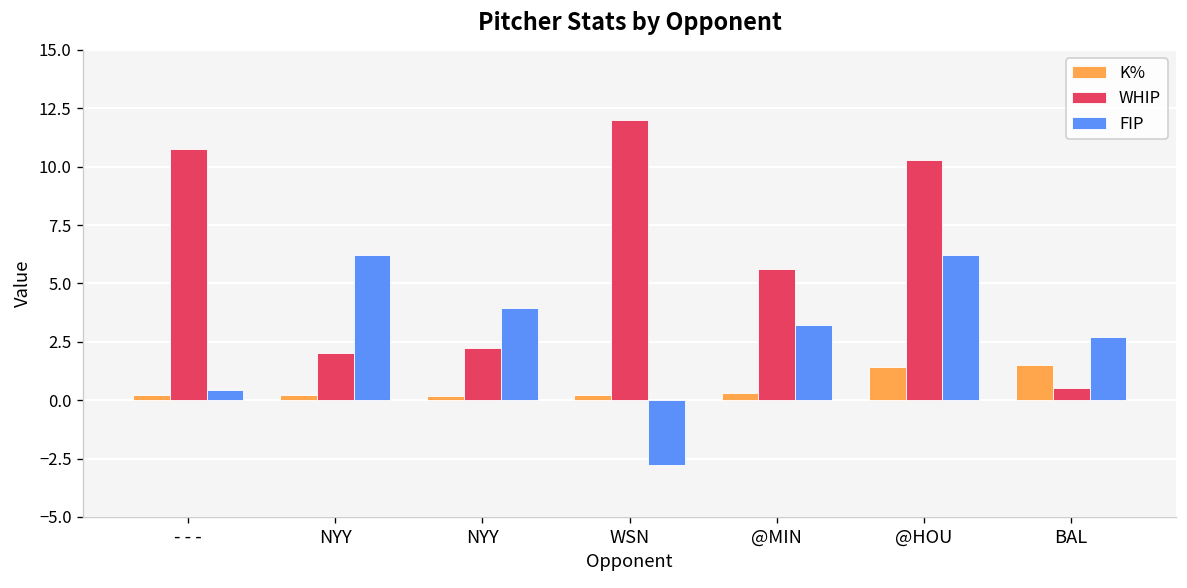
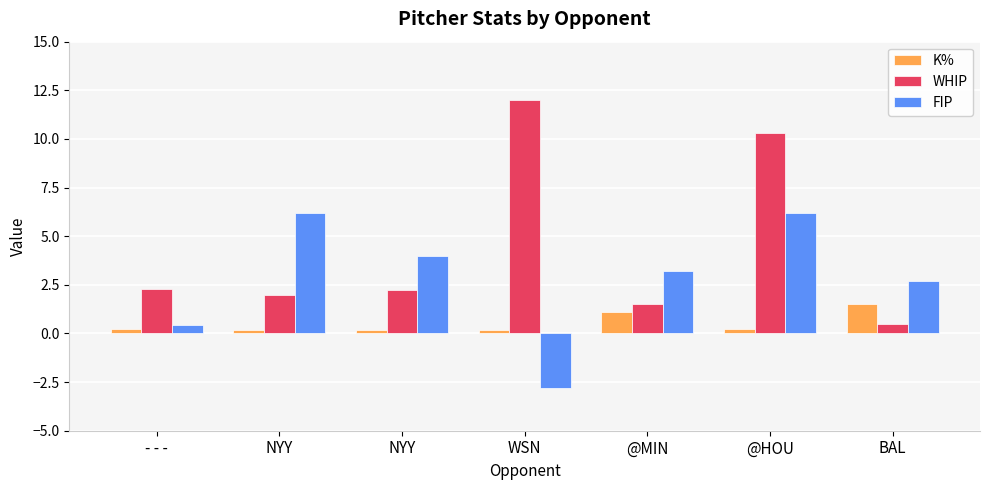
WHIP, - - -: 10.7 -> 2.3
K%, @MIN: 0.3 -> 1.1
WHIP, @MIN: 5.6 -> 1.5
K%, @HOU: 1.4 -> 0.3
